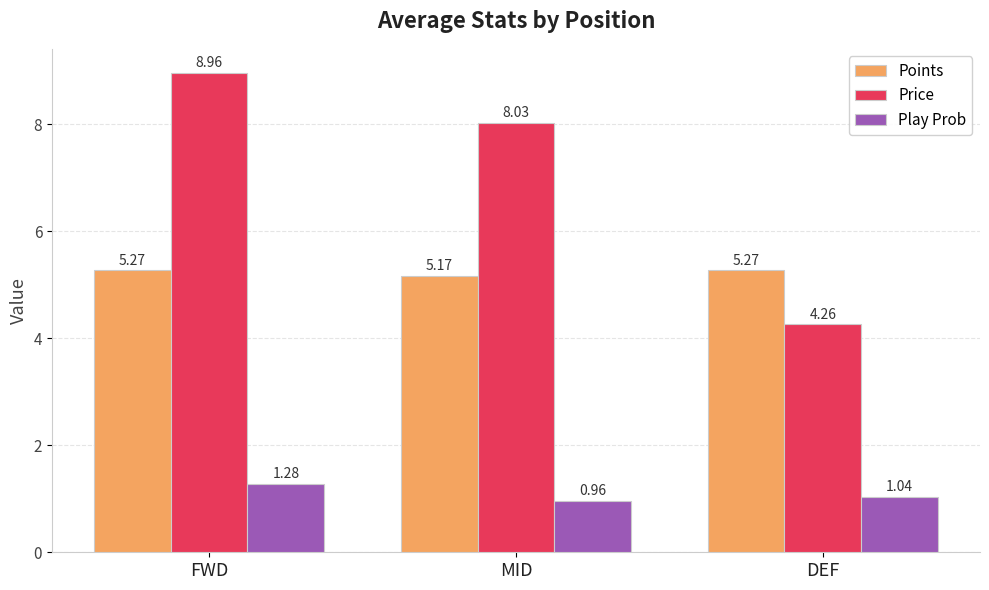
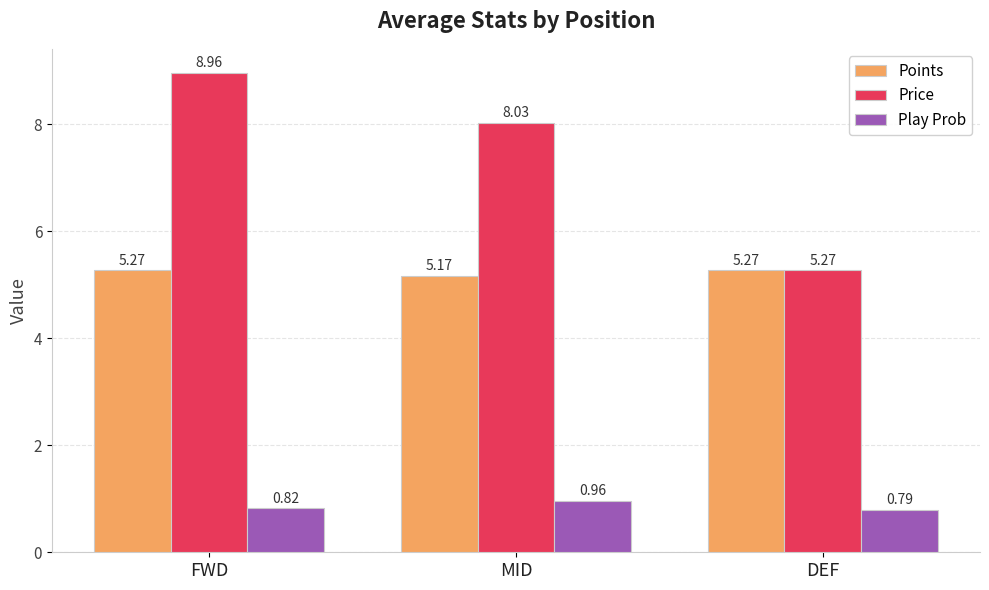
Play Prob, FWD: 1.28 -> 0.82
Price, DEF: 4.26 -> 5.27
Play Prob, DEF: 1.04 -> 0.79
